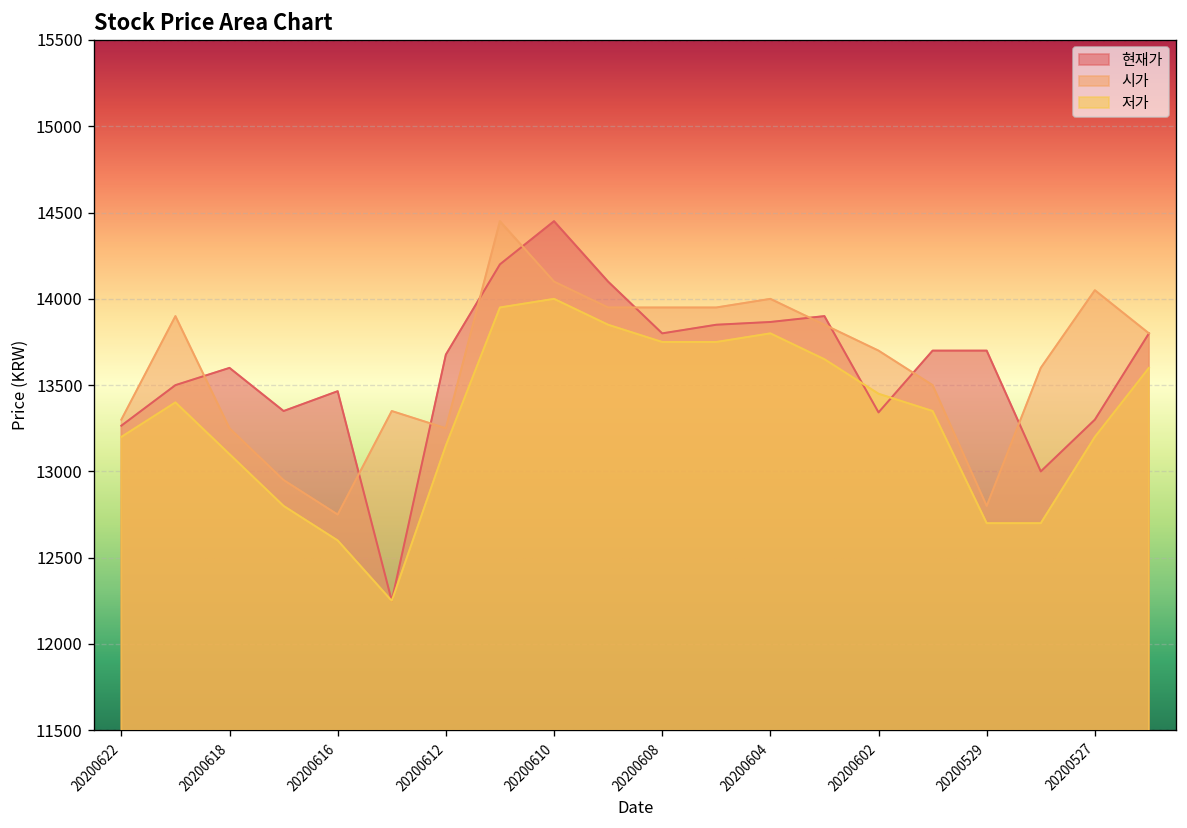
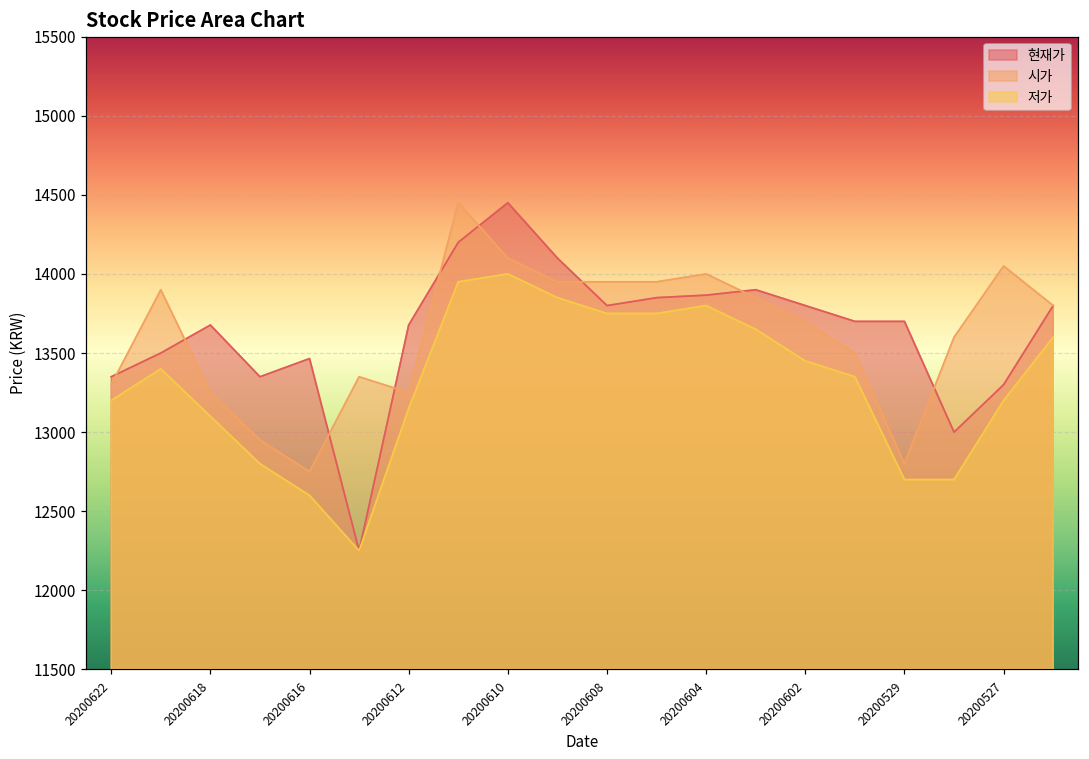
현재가, 20200622: 13270 -> 13350
현재가, 20200618: 13600 -> 13680
현재가, 20200602: 13340 -> 13800
